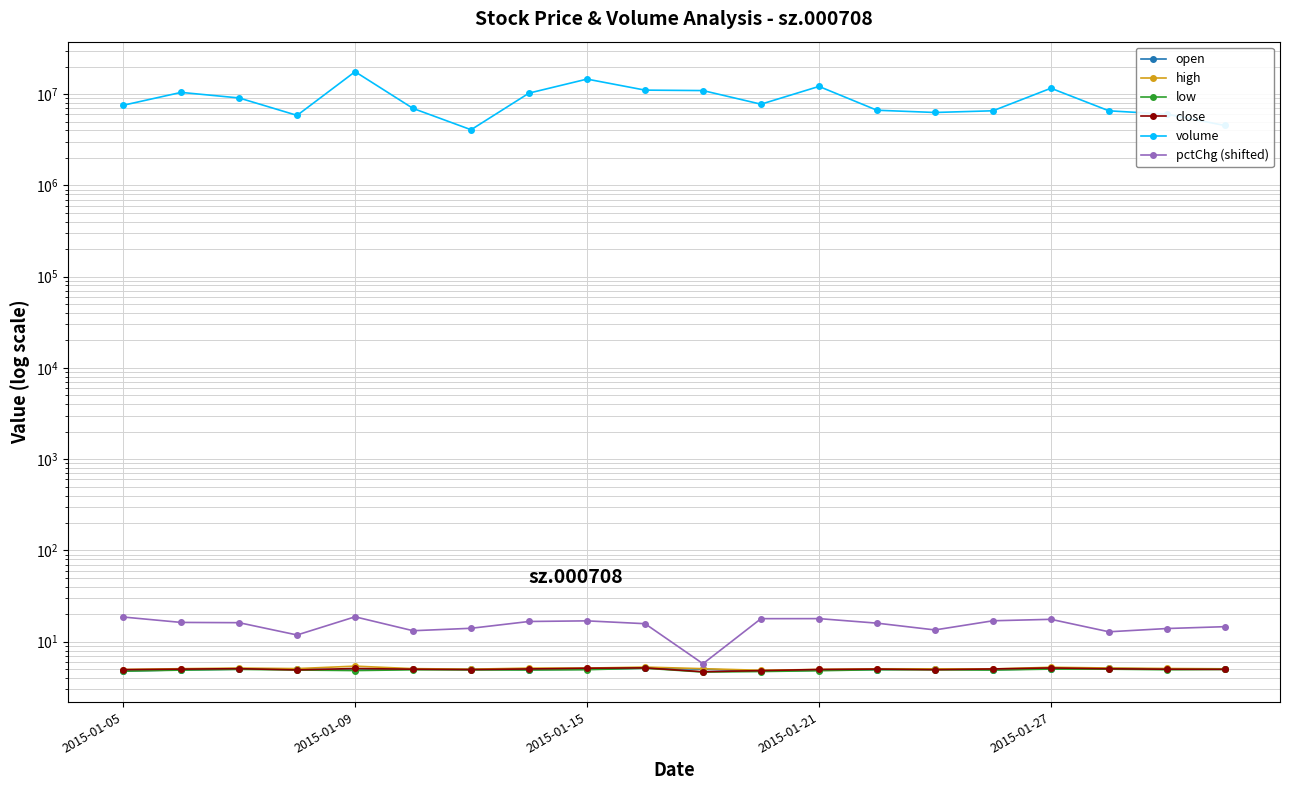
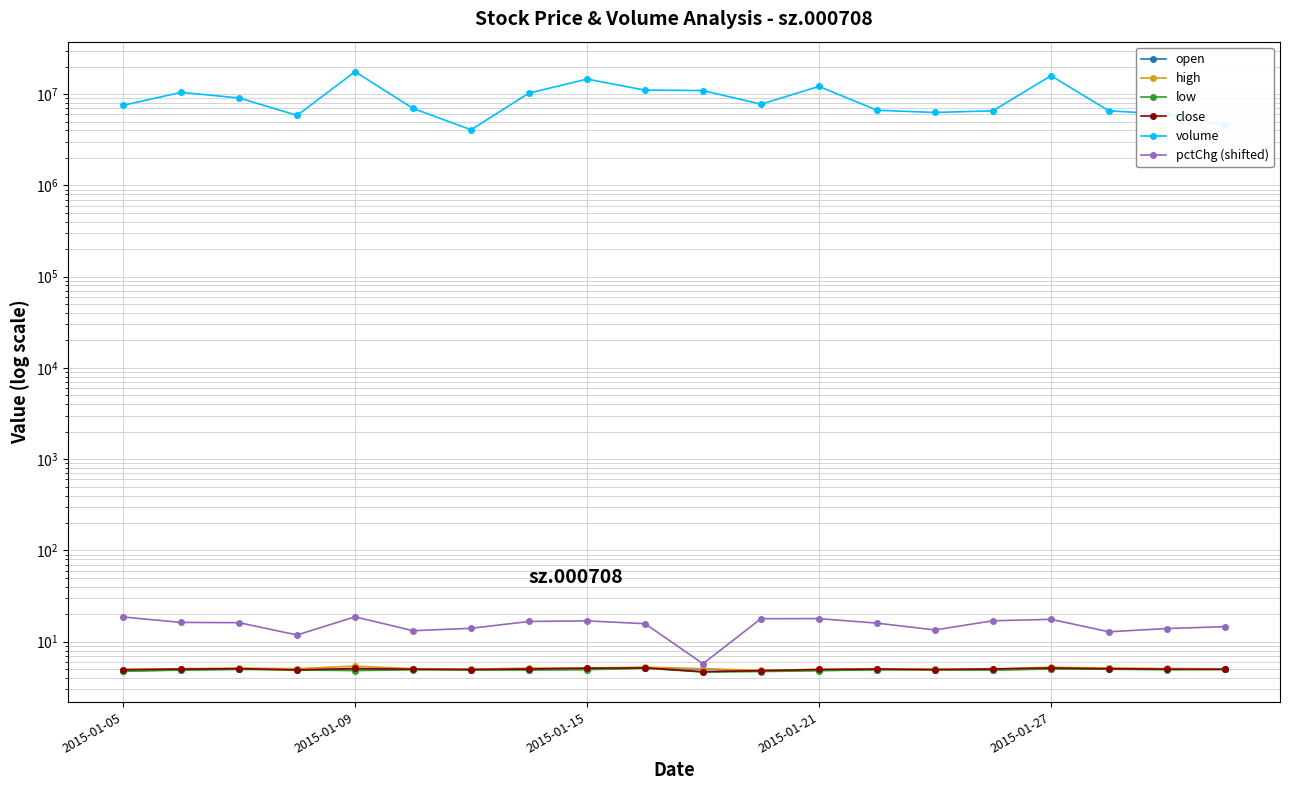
volume, 2015-01-27: 12000000 -> 16000000
